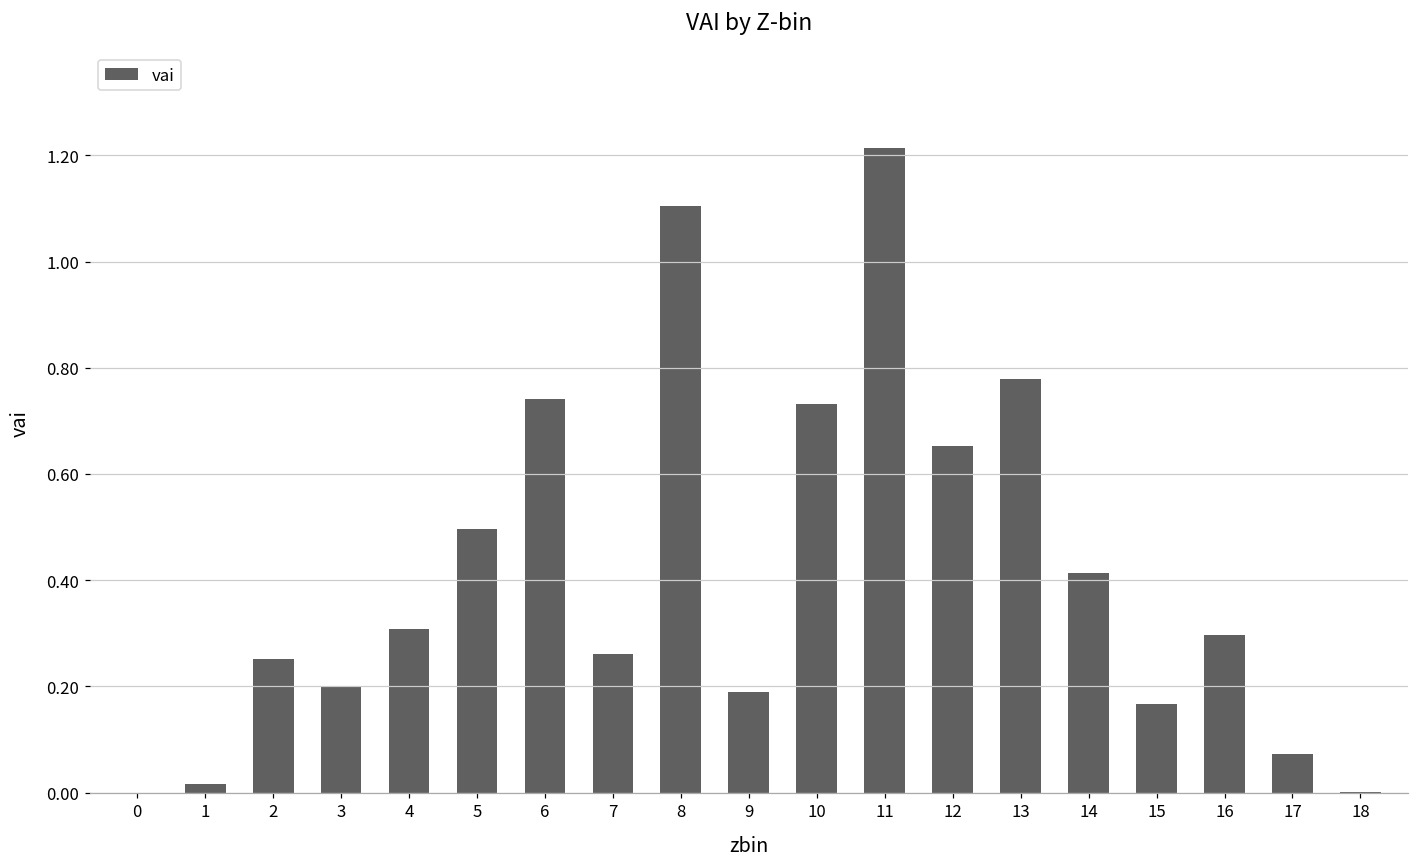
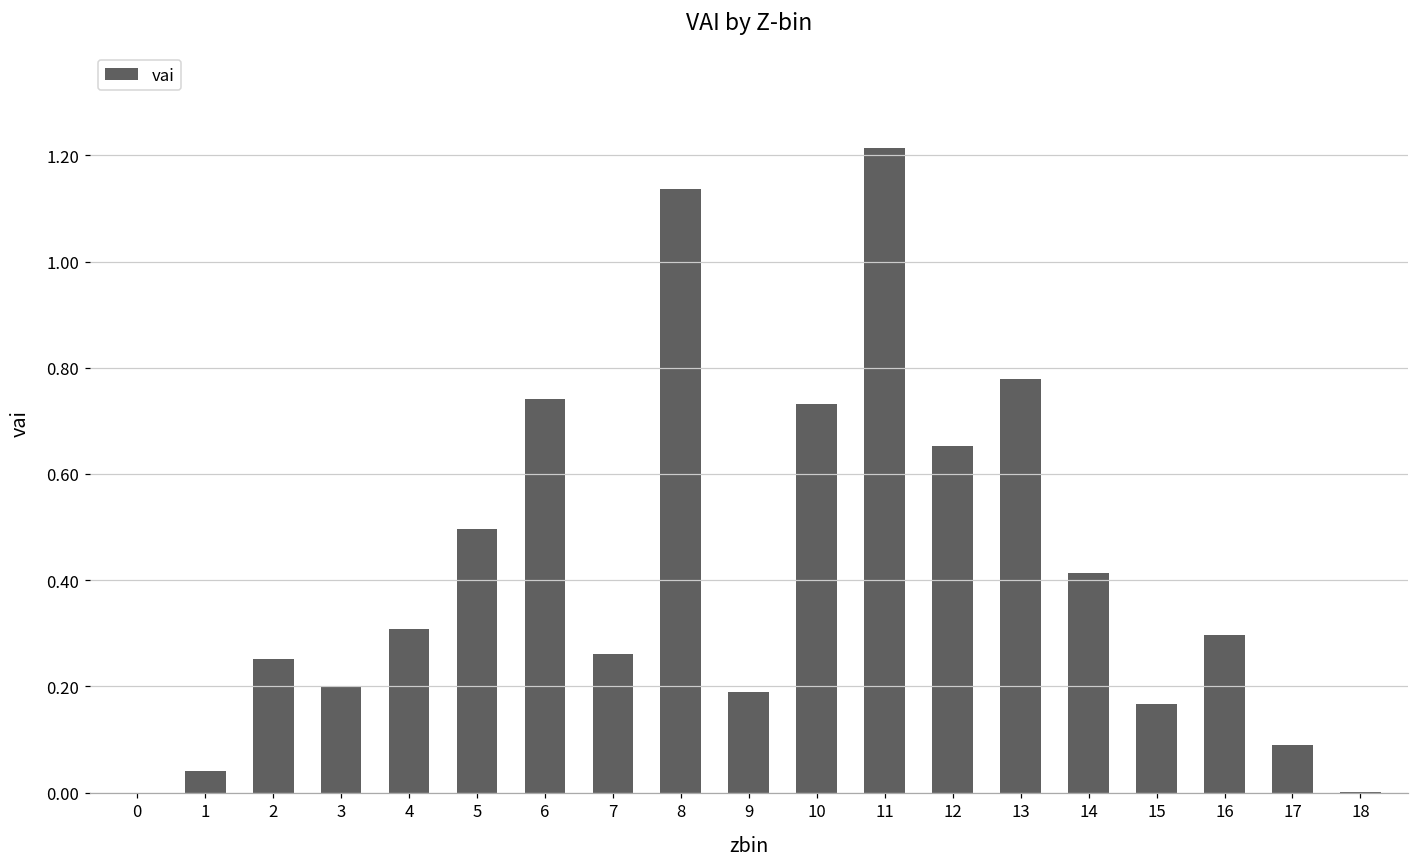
1: 0.02 -> 0.04
8: 1.10 -> 1.14
17: 0.07 -> 0.09
